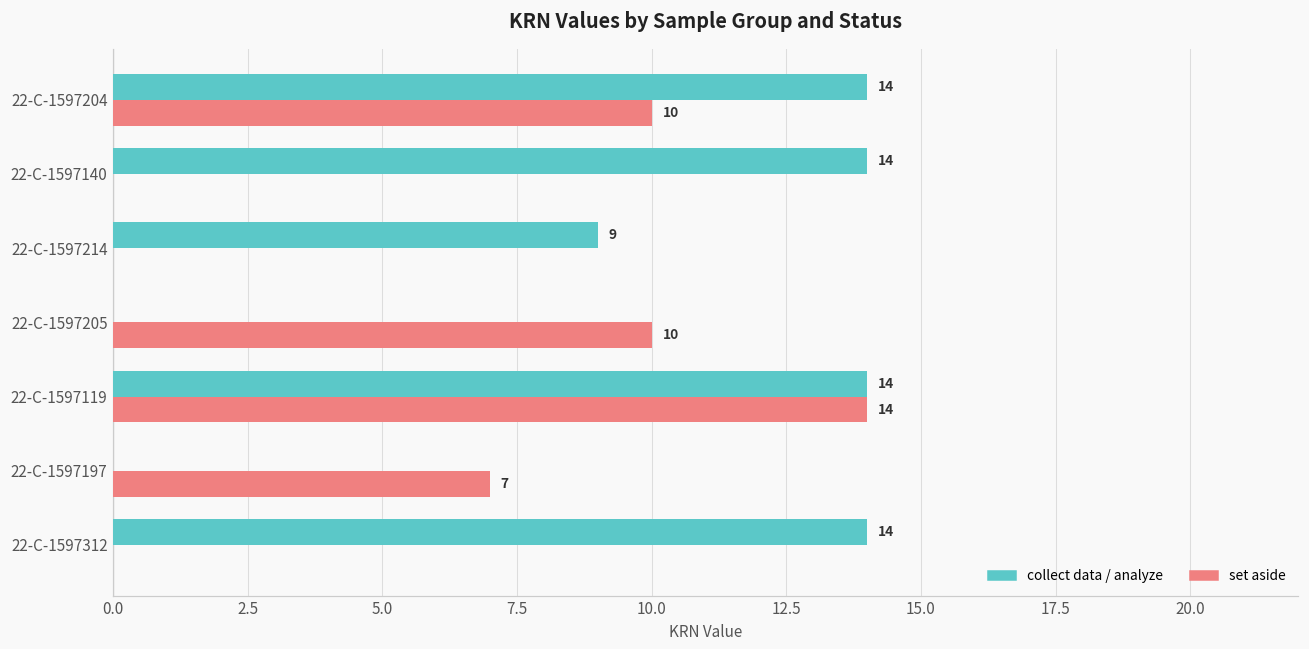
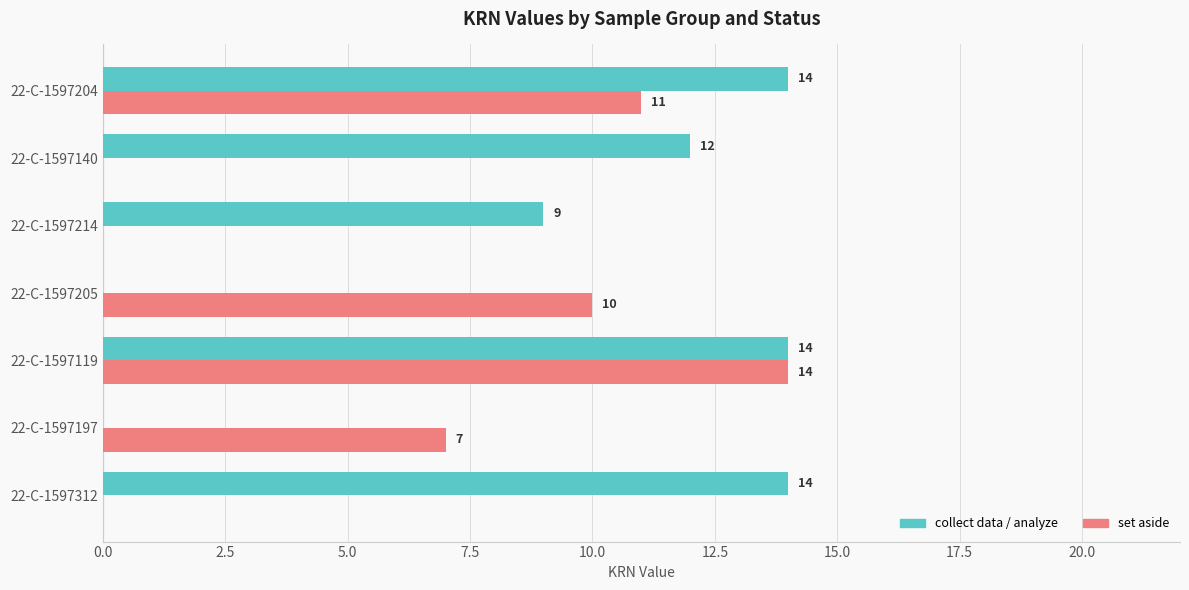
set aside, 22-C-1597204: 10 -> 11
collect data / analyze, 22-C-1597140: 14 -> 12
